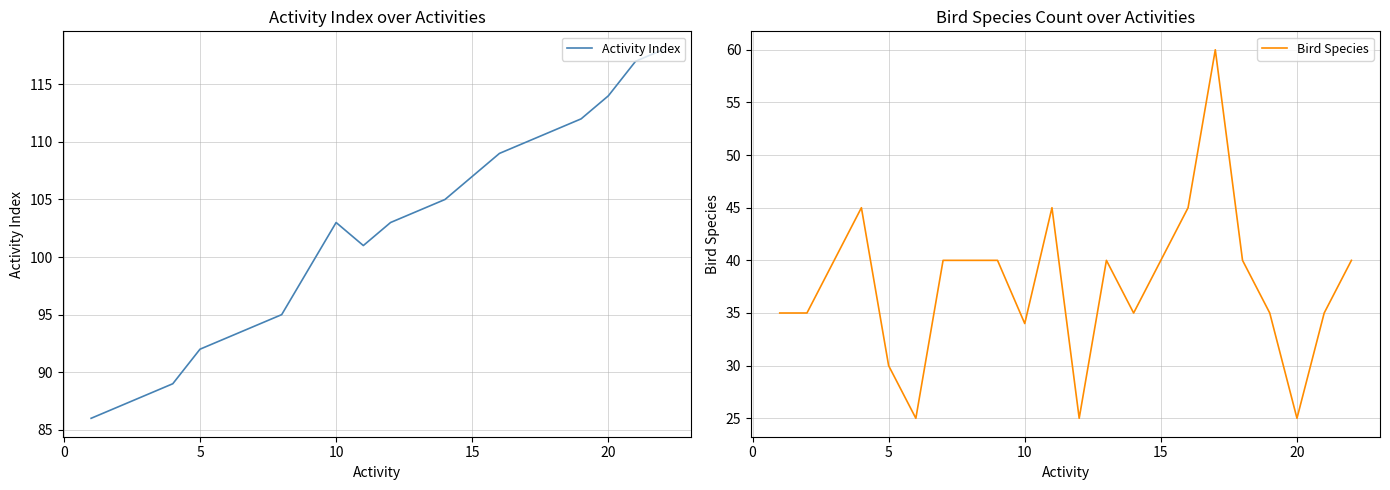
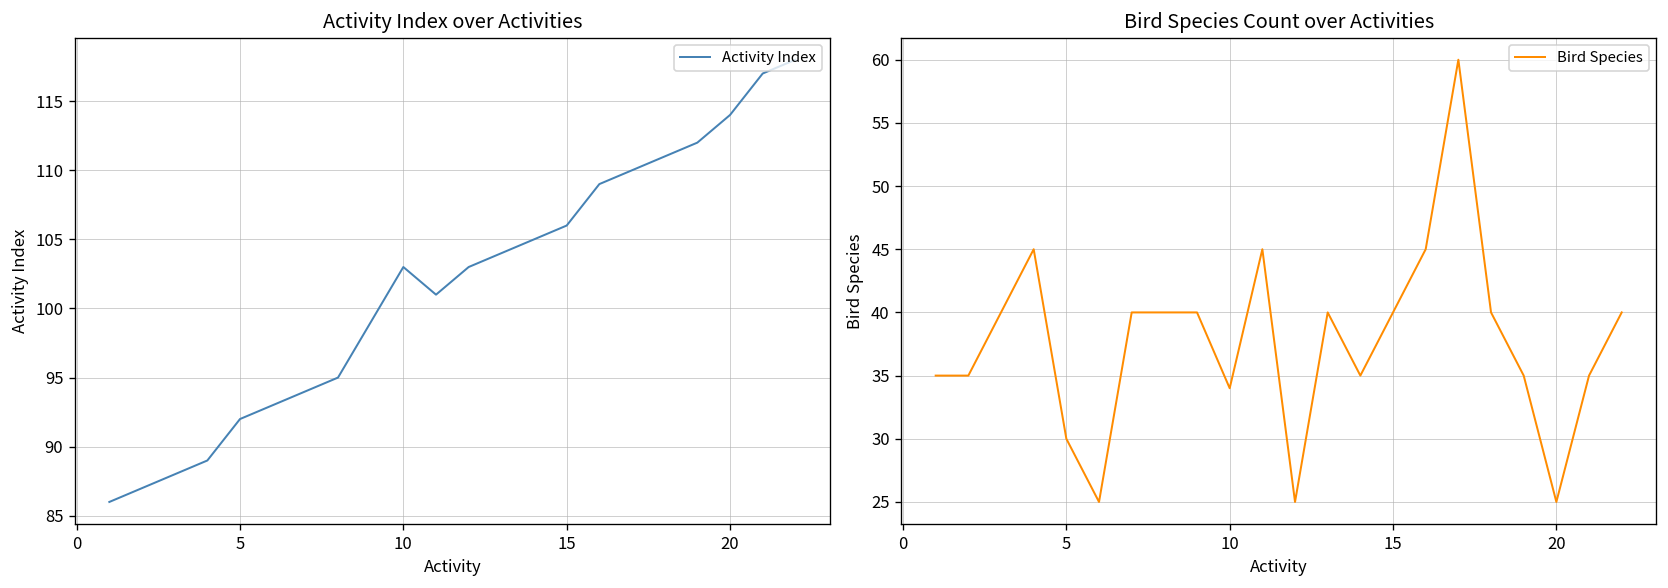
Activity Index over Activities, 15: 107 -> 106
